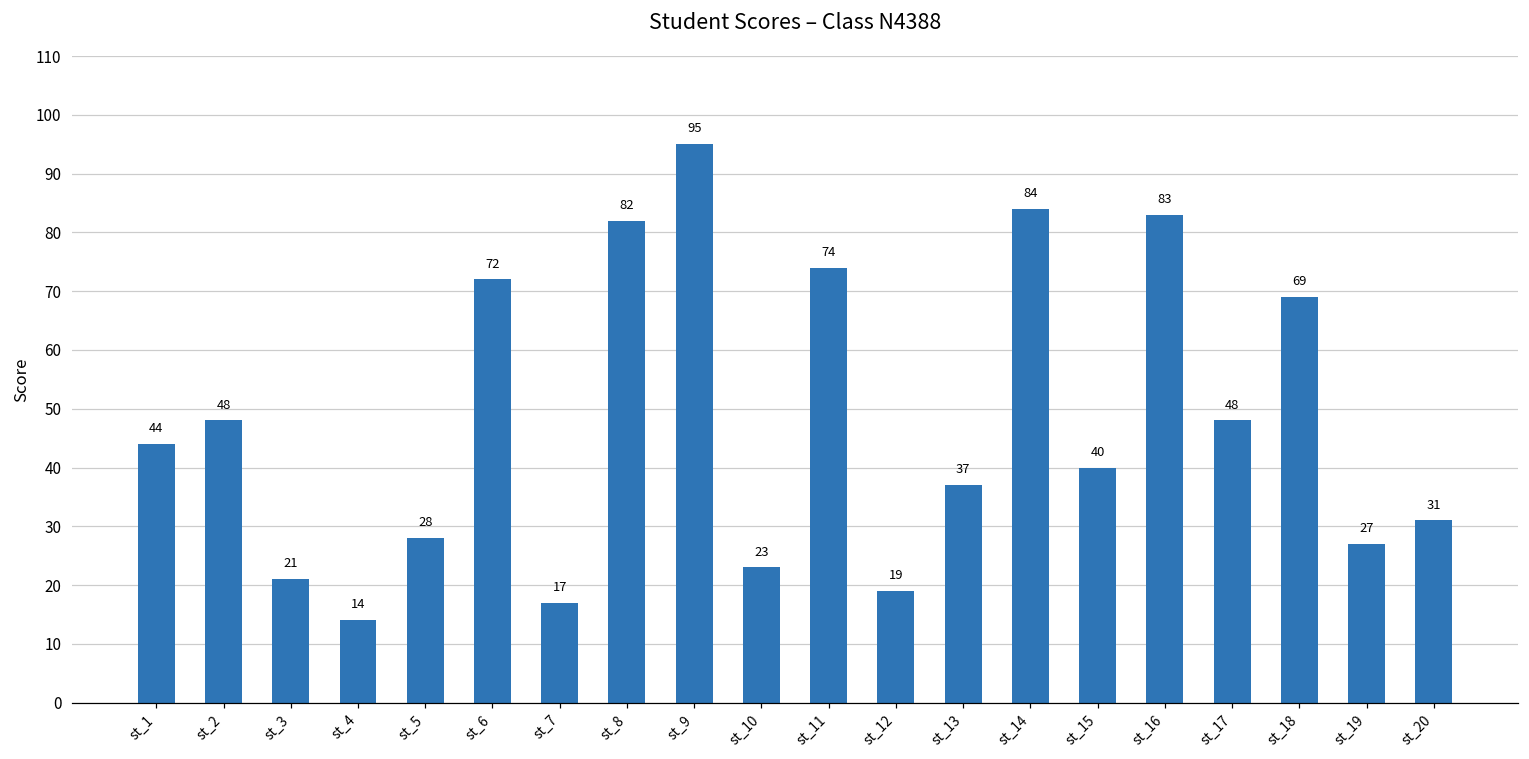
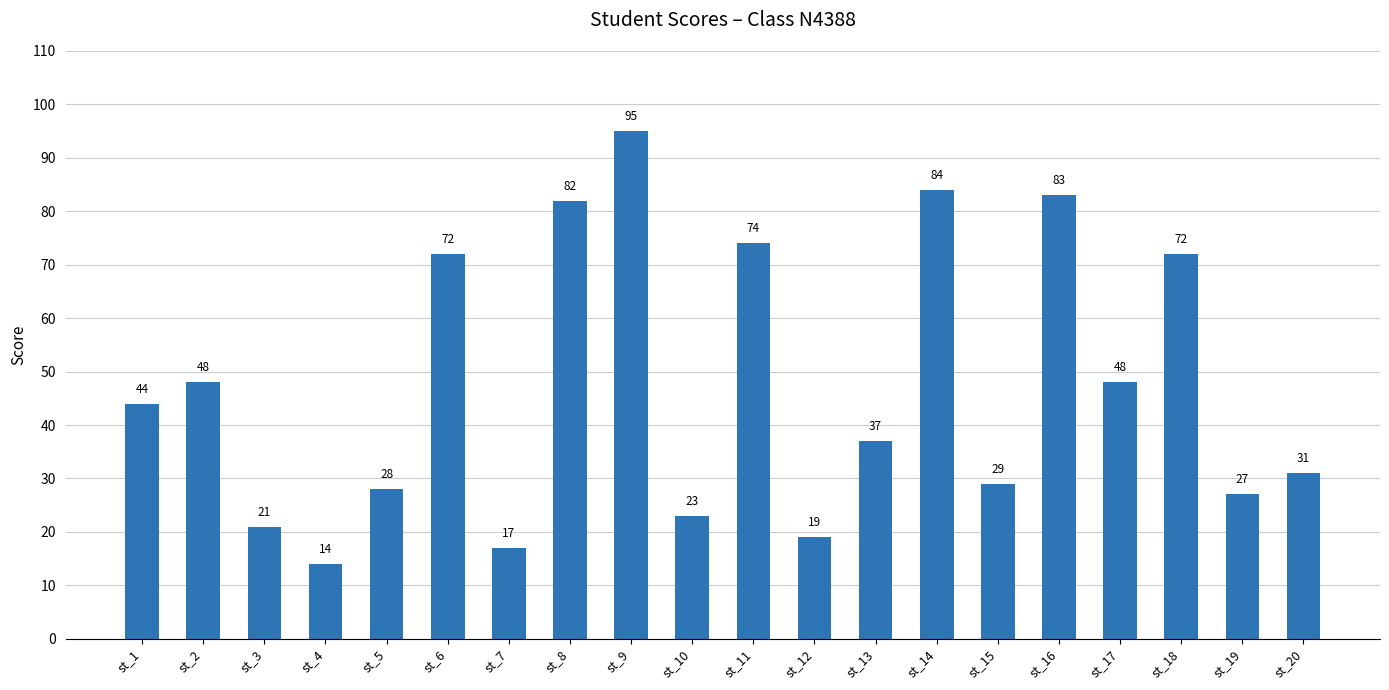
st_15: 40 -> 29
st_18: 69 -> 72
